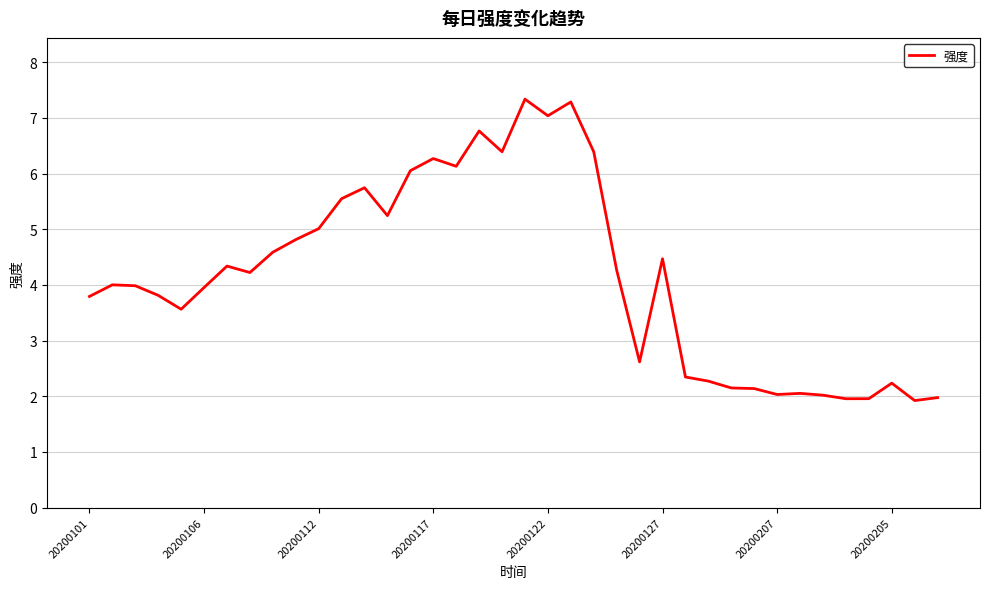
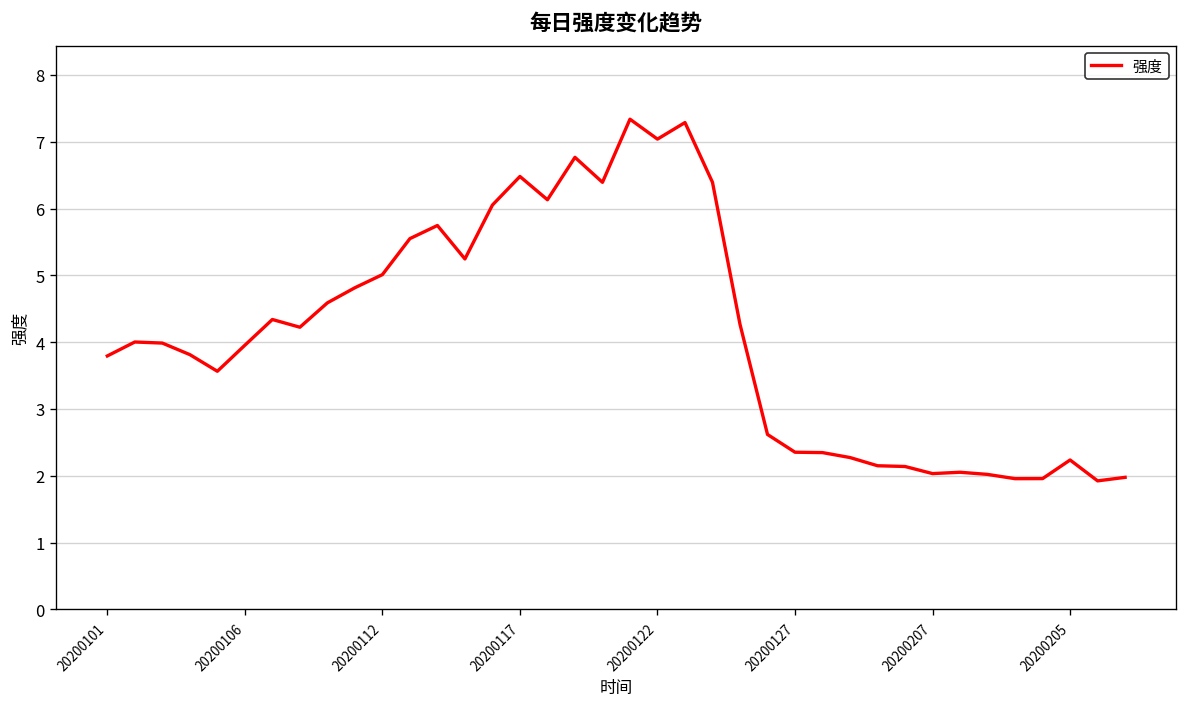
20200117: 6.3 -> 6.5
20200127: 4.5 -> 2.4
